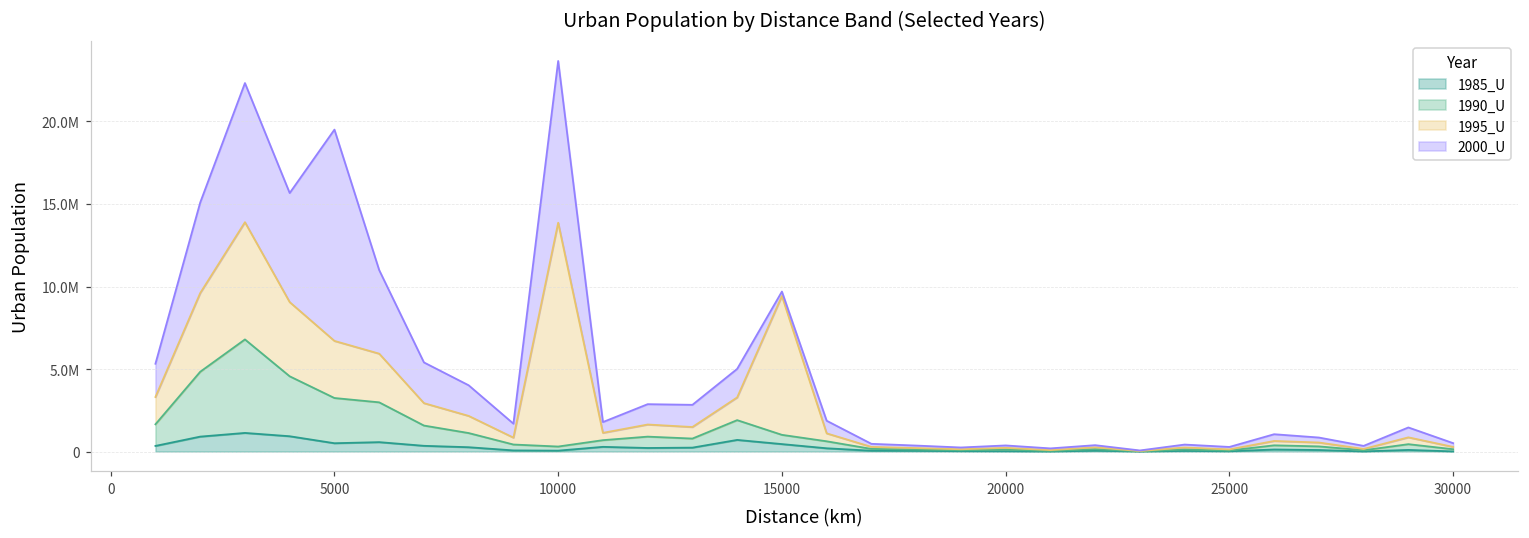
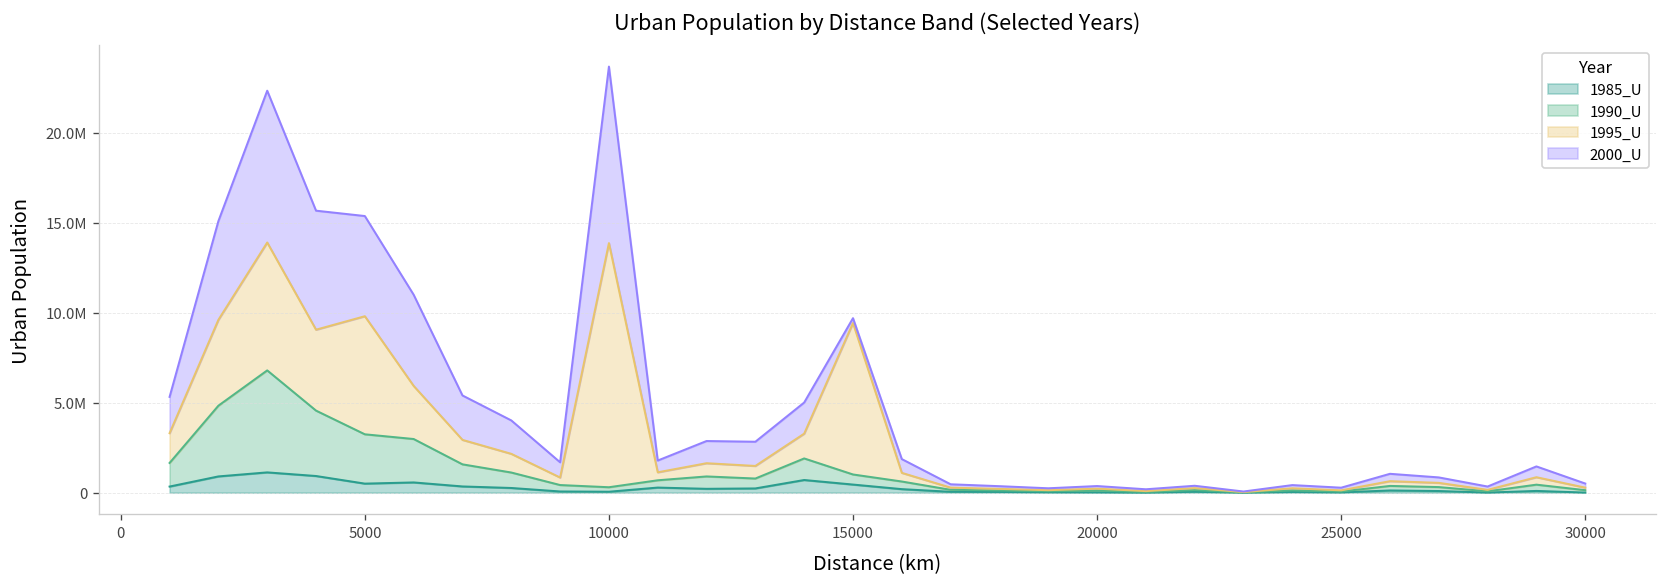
1995_U, 5000: 3500000 -> 6600000
2000_U, 5000: 12800000 -> 5600000
